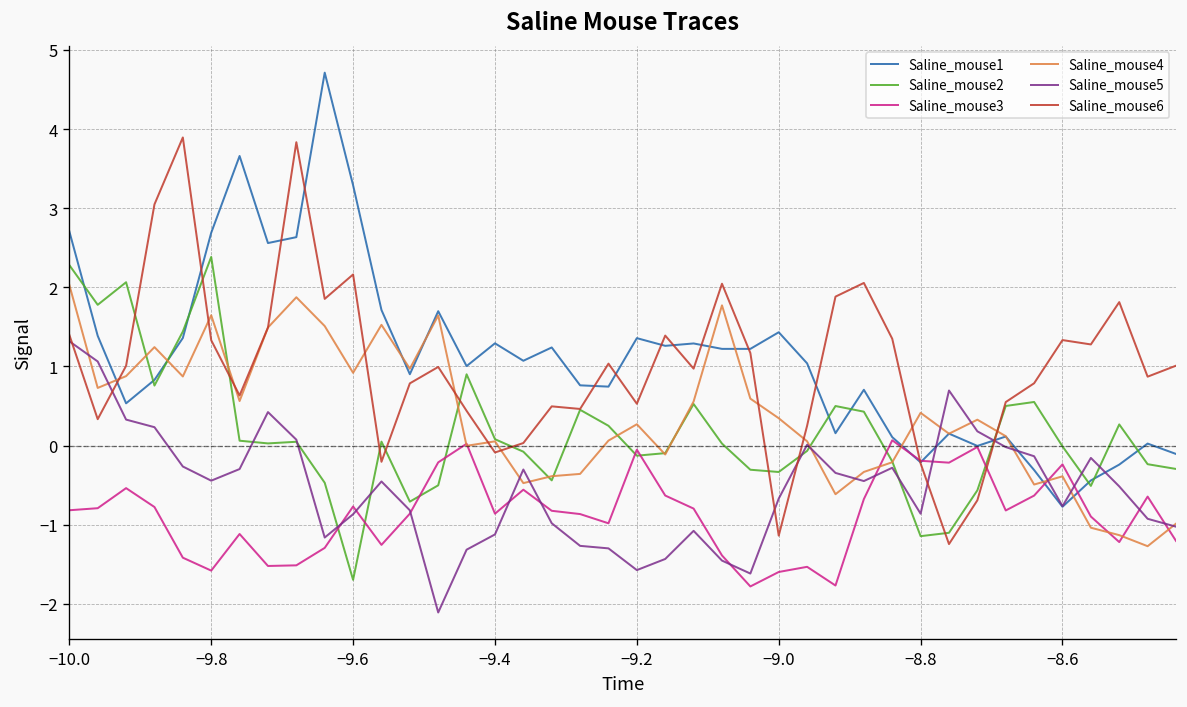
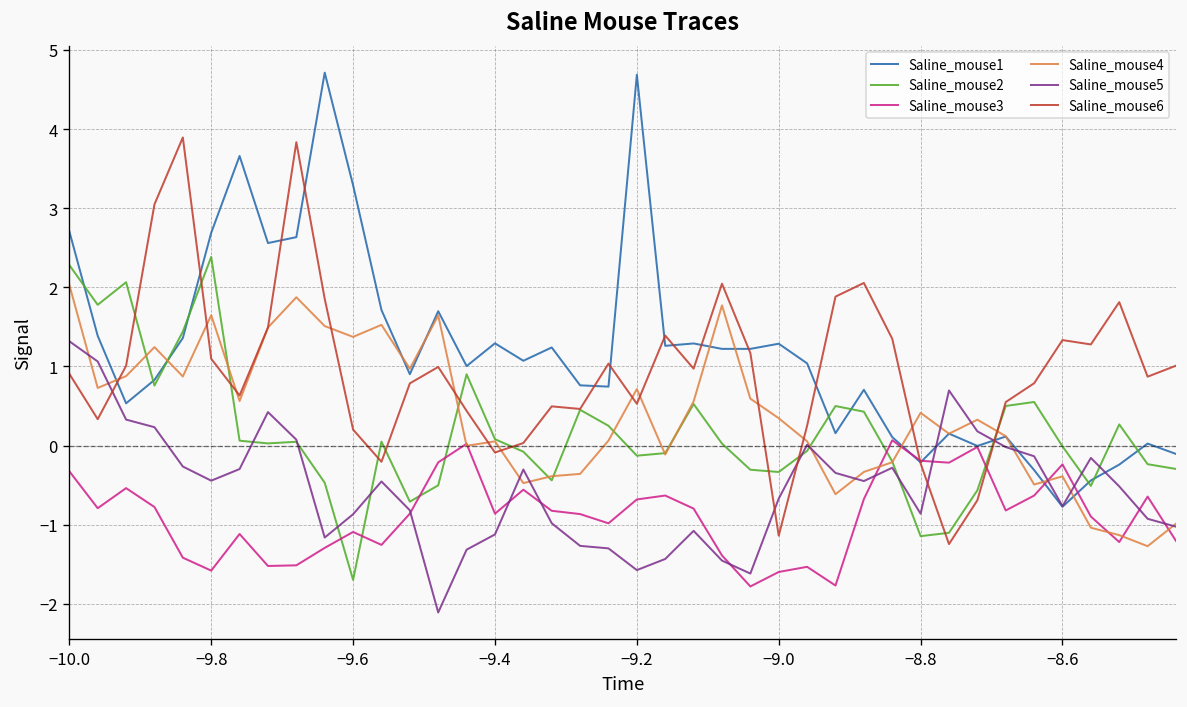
Saline_mouse3, −10.0: -0.8 -> -0.3
Saline_mouse6, −10.0: 1.4 -> 0.9
Saline_mouse6, −9.8: 1.3 -> 1.1
Saline_mouse3, −9.6: -0.8 -> -1.1
Saline_mouse4, −9.6: 0.9 -> 1.4
Saline_mouse6, −9.6: 2.2 -> 0.2
Saline_mouse1, −9.2: 1.4 -> 4.7
Saline_mouse3, −9.2: -0.1 -> -0.7
Saline_mouse4, −9.2: 0.3 -> 0.7
Saline_mouse1, −9.0: 1.4 -> 1.3
